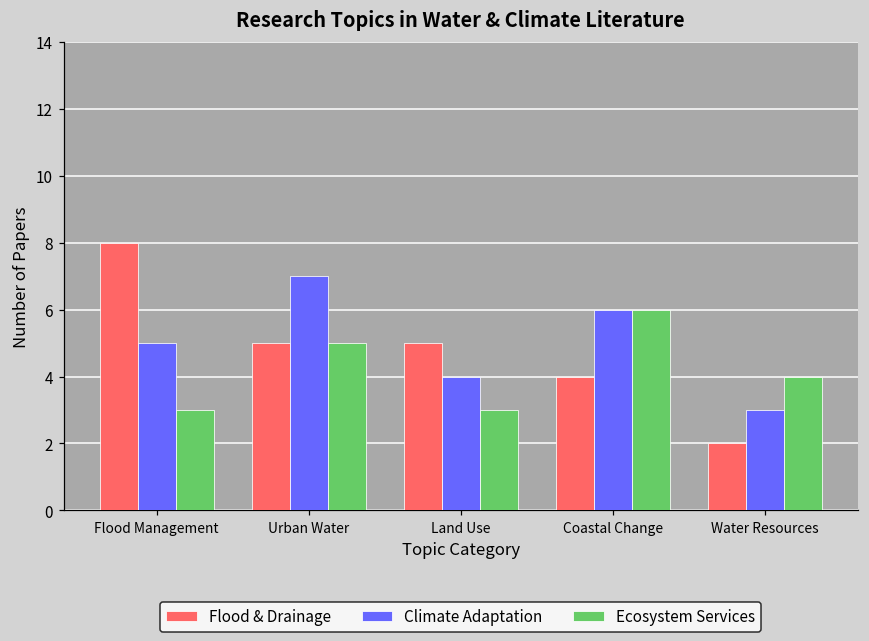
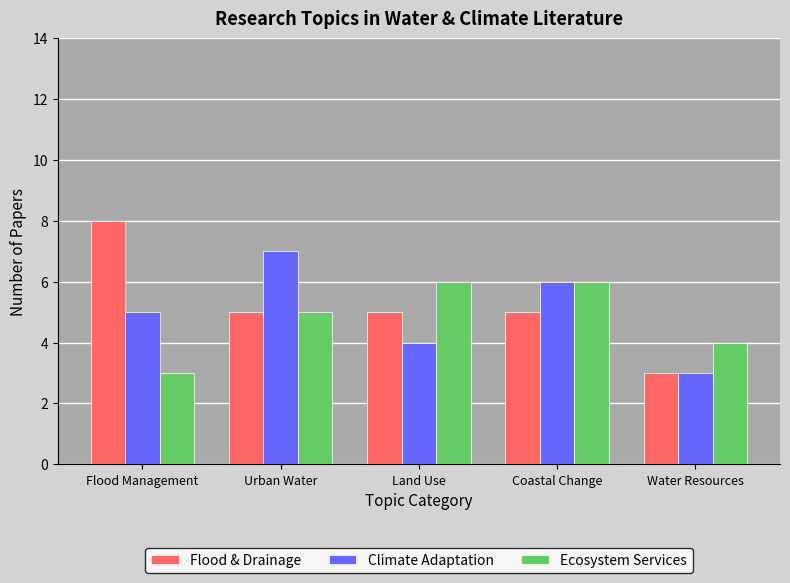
Ecosystem Services, Land Use: 3 -> 6
Flood & Drainage, Coastal Change: 4 -> 5
Flood & Drainage, Water Resources: 2 -> 3
